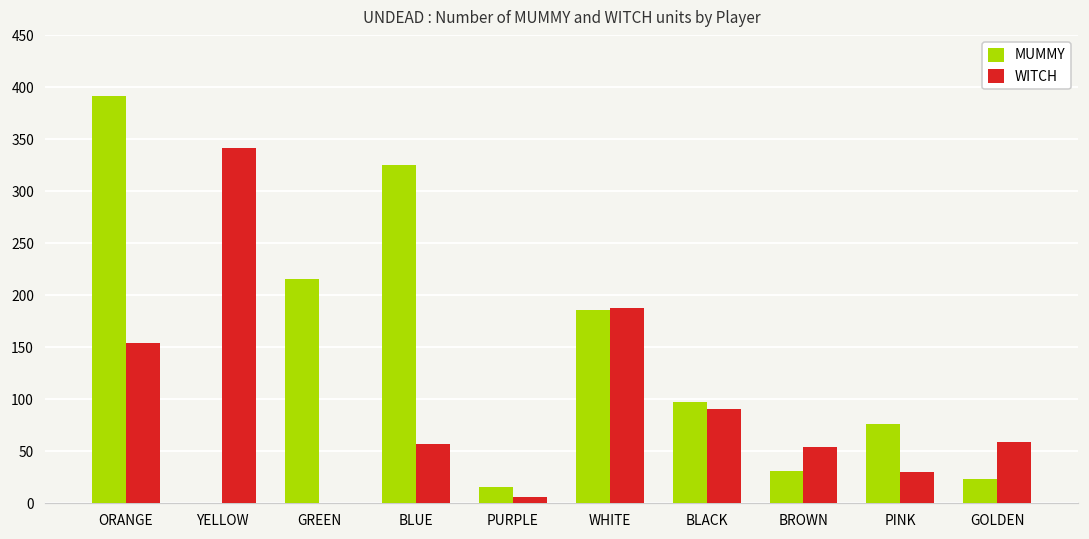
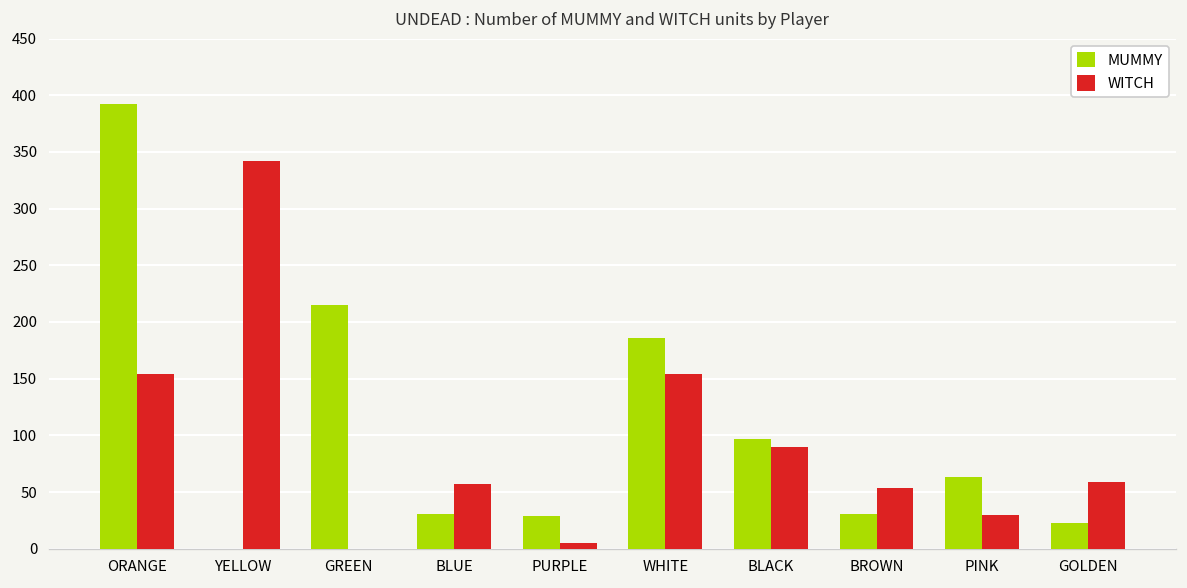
MUMMY, BLUE: 330 -> 30
MUMMY, PURPLE: 20 -> 30
WITCH, WHITE: 190 -> 150
MUMMY, PINK: 80 -> 60
